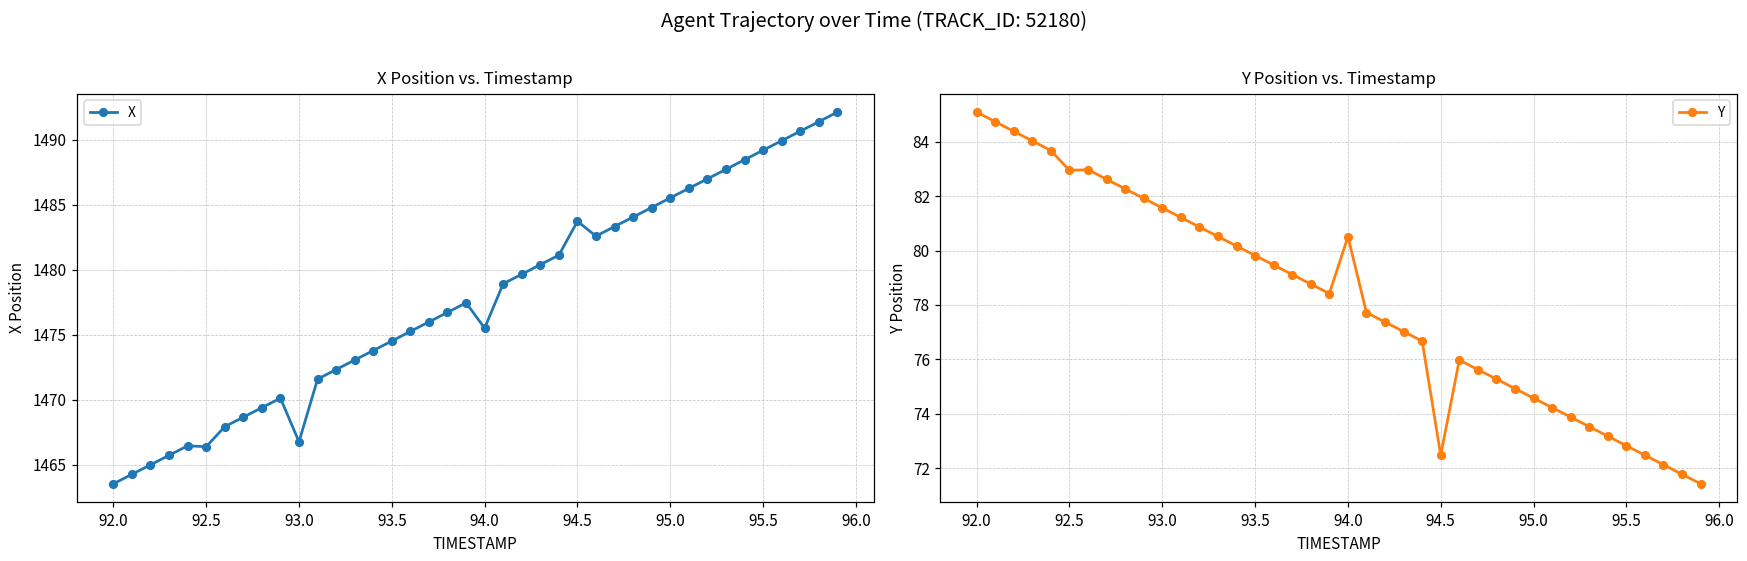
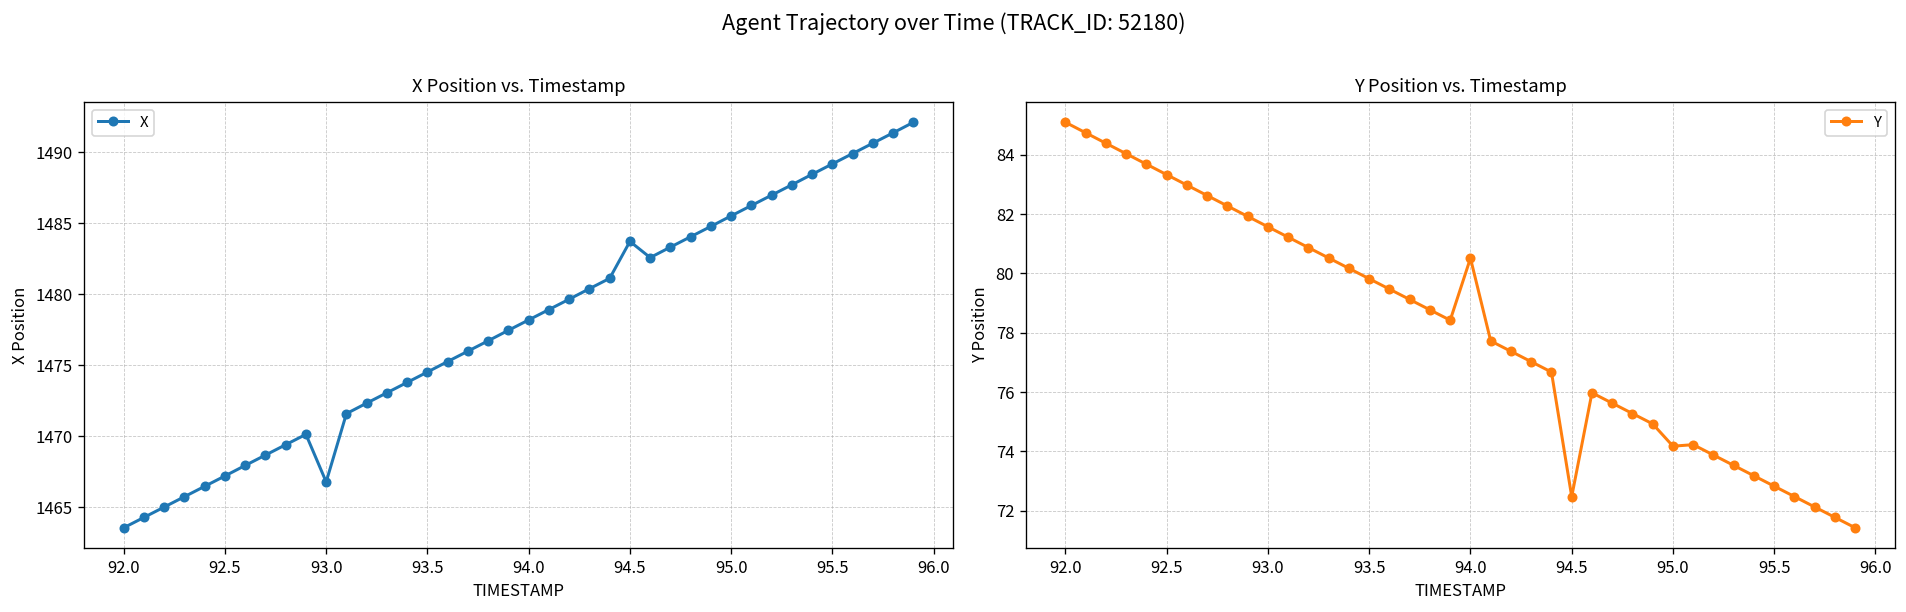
X Position vs. Timestamp, 92.5: 1466.4 -> 1467.2
X Position vs. Timestamp, 94.0: 1475.5 -> 1478.2
Y Position vs. Timestamp, 92.5: 82.9 -> 83.3
Y Position vs. Timestamp, 95.0: 74.6 -> 74.2
